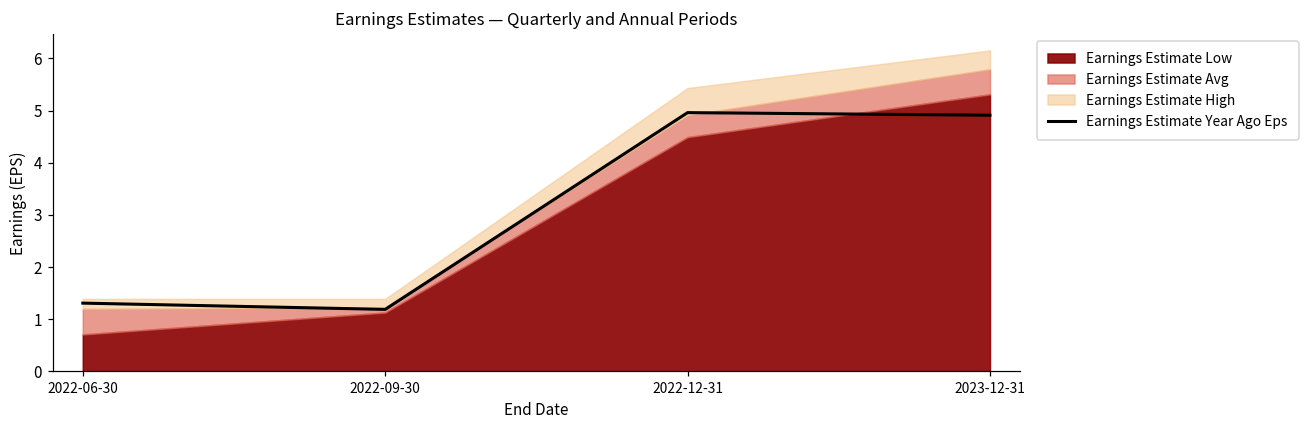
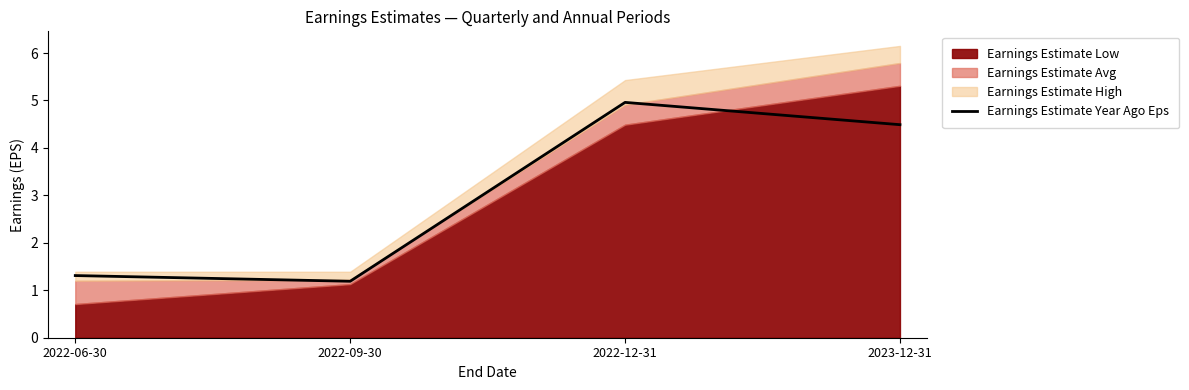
Earnings Estimate Year Ago Eps, 2023-12-31: 4.9 -> 4.5
